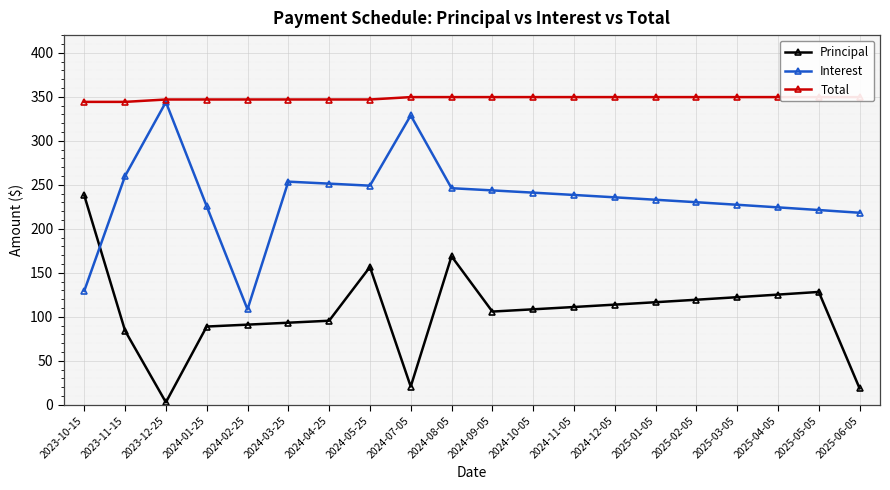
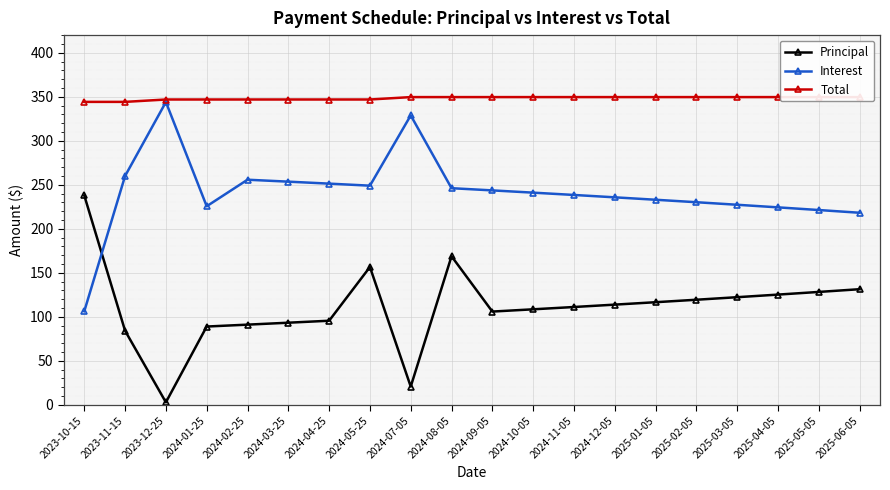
Interest, 2023-10-15: 130 -> 110
Interest, 2024-02-25: 110 -> 260
Principal, 2025-06-05: 20 -> 130
